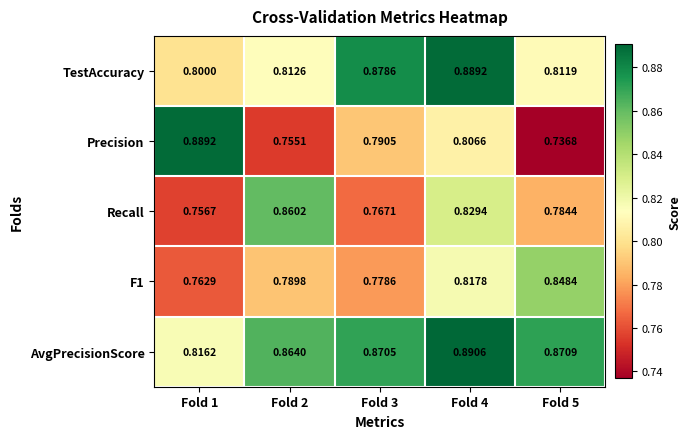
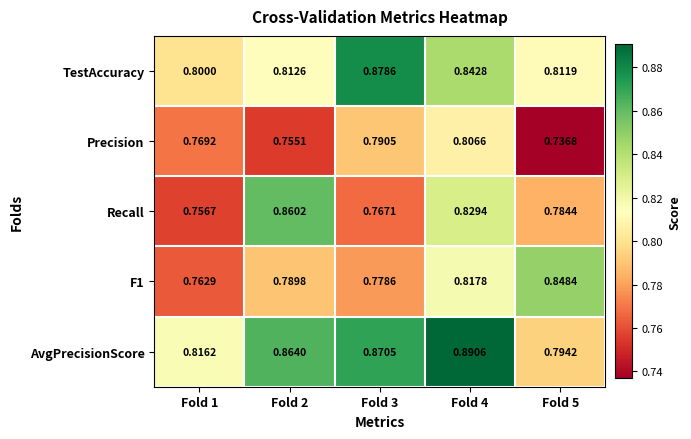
TestAccuracy, Fold 4: 0.8892 -> 0.8428
Precision, Fold 1: 0.8892 -> 0.7692
AvgPrecisionScore, Fold 5: 0.8709 -> 0.7942
